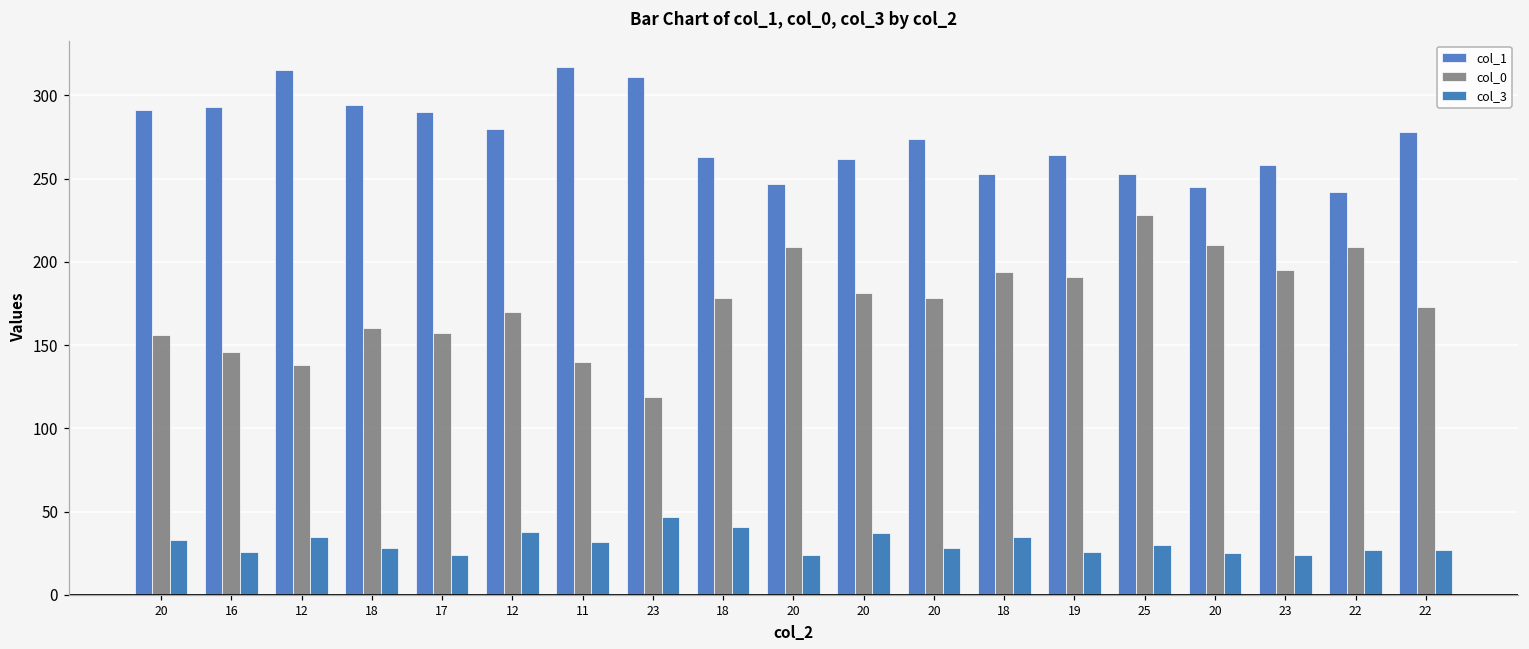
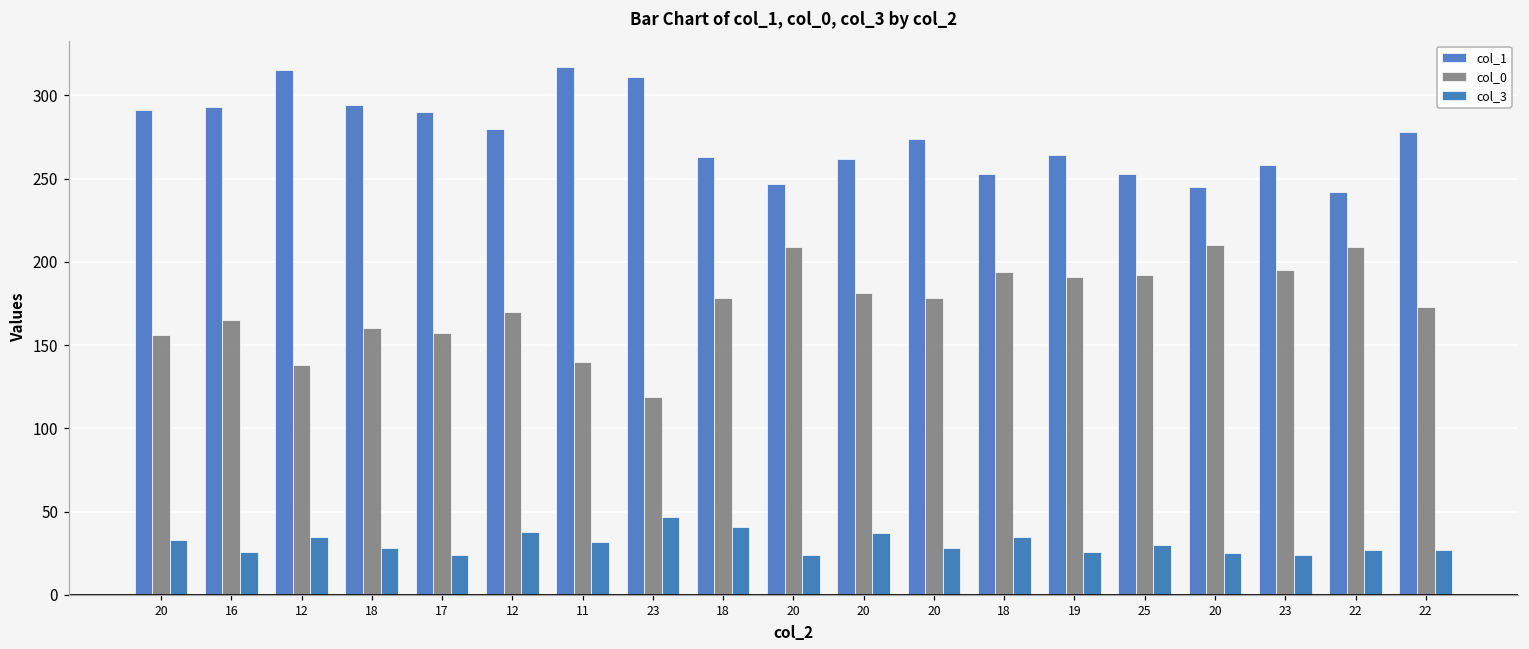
col_0, 16: 146 -> 165
col_0, 25: 228 -> 192
